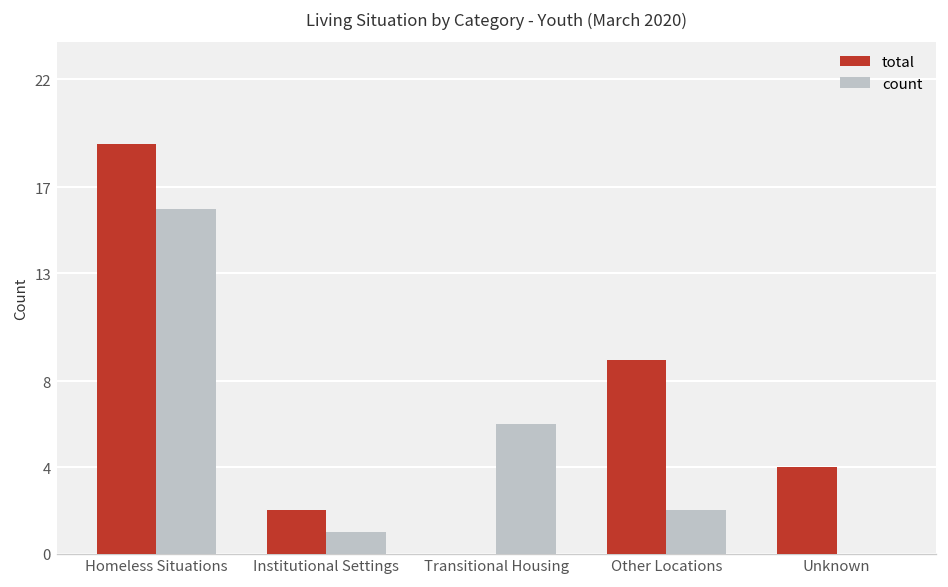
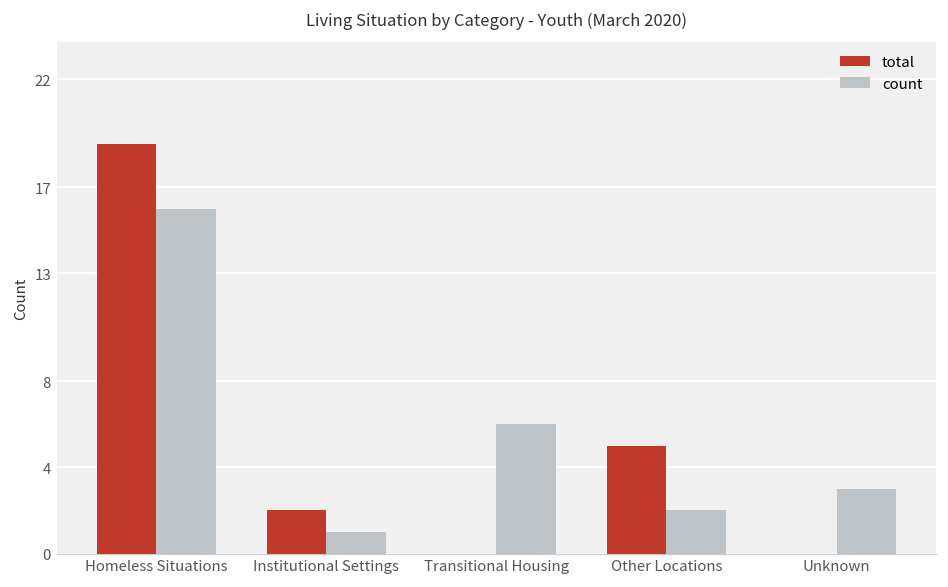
total, Other Locations: 9 -> 5
total, Unknown: 4 -> 0
count, Unknown: 0 -> 3
